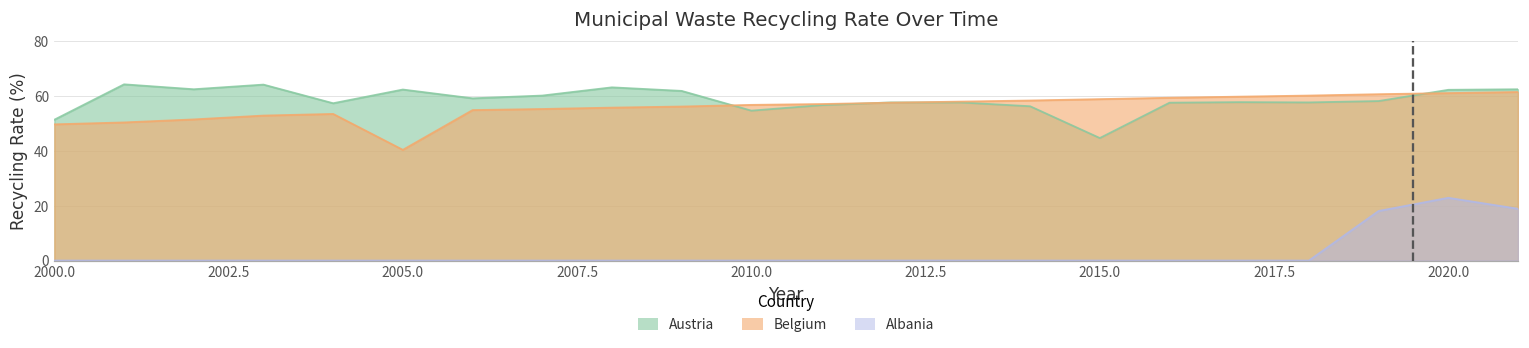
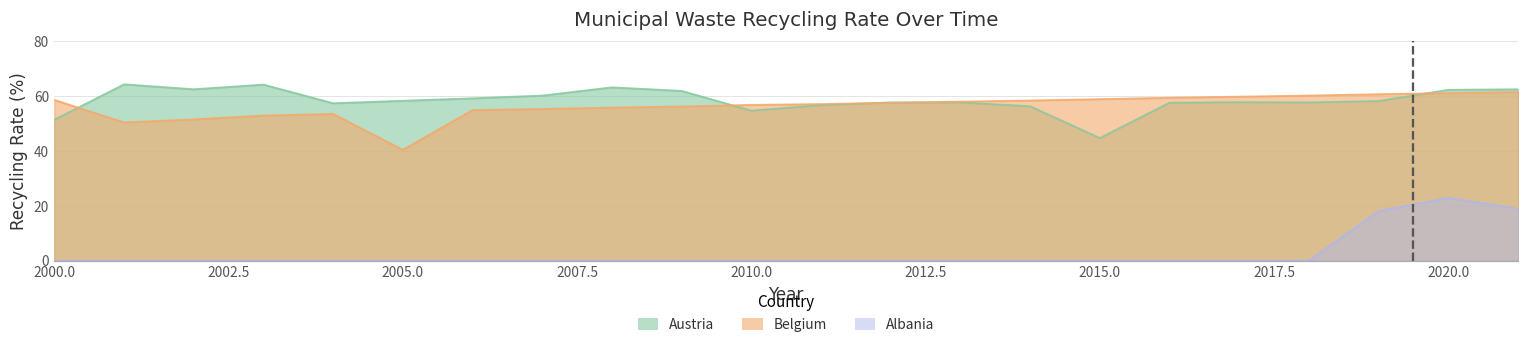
Belgium, 2000.0: 50 -> 59
Austria, 2005.0: 62 -> 58
